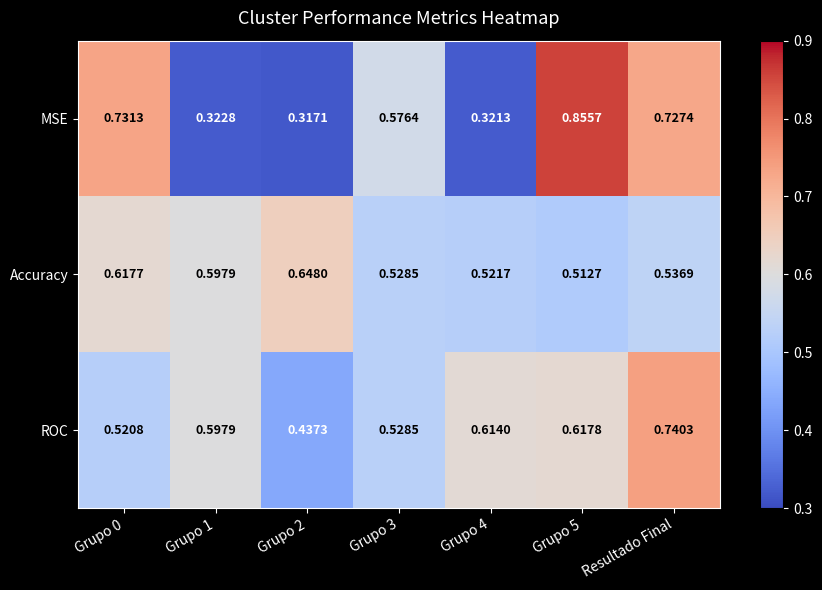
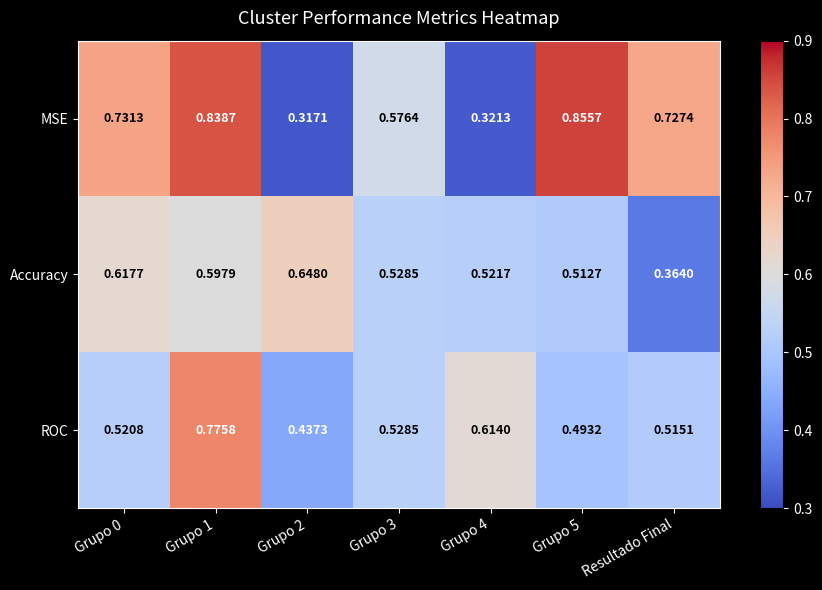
MSE, Grupo 1: 0.3228 -> 0.8387
Accuracy, Resultado Final: 0.5369 -> 0.3640
ROC, Grupo 1: 0.5979 -> 0.7758
ROC, Grupo 5: 0.6178 -> 0.4932
ROC, Resultado Final: 0.7403 -> 0.5151
